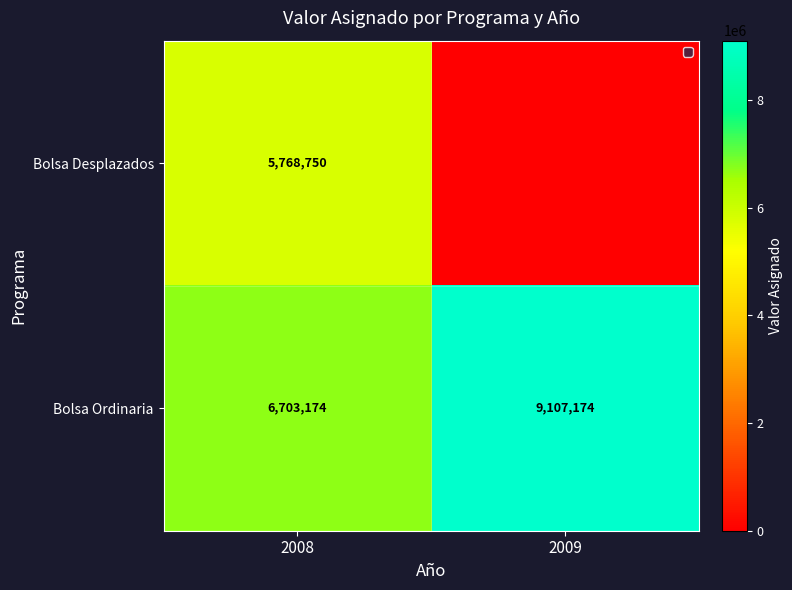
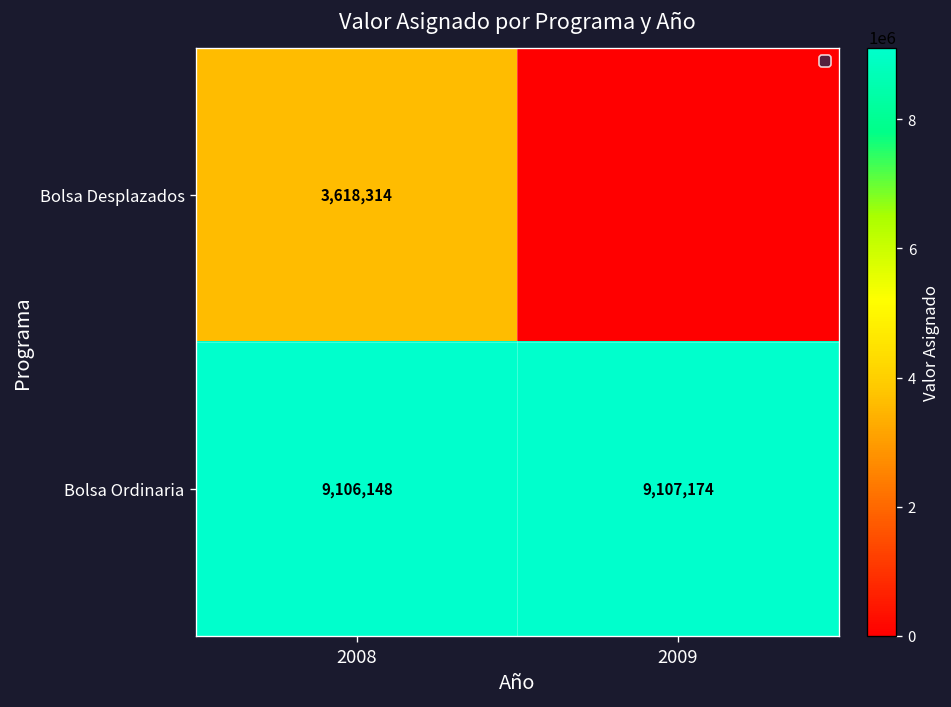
Bolsa Desplazados, 2008: 5,768,750 -> 3,618,314
Bolsa Ordinaria, 2008: 6,703,174 -> 9,106,148
